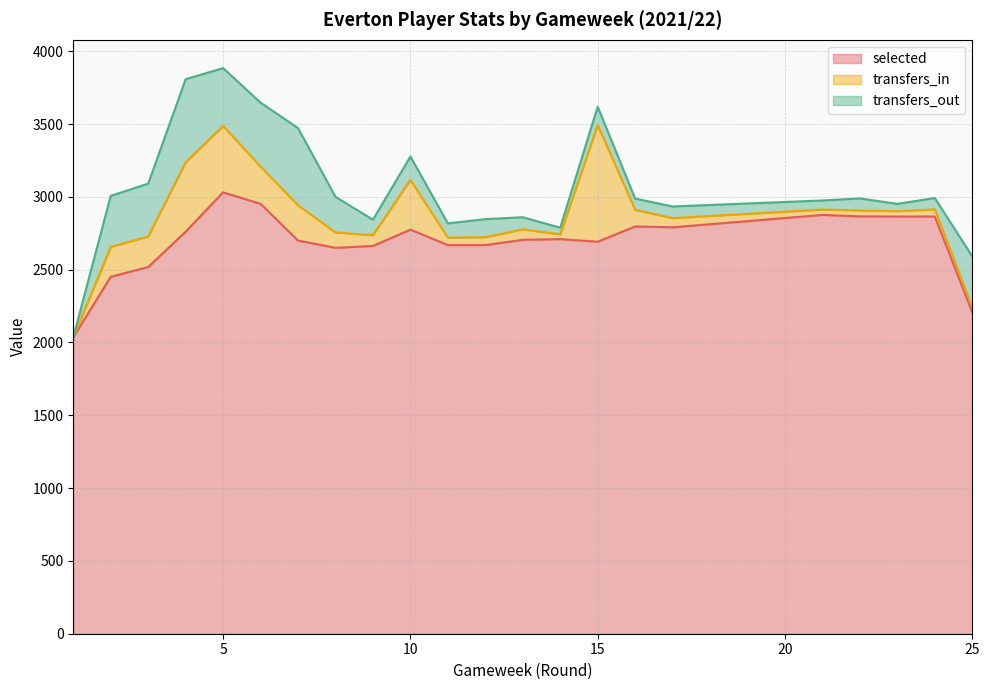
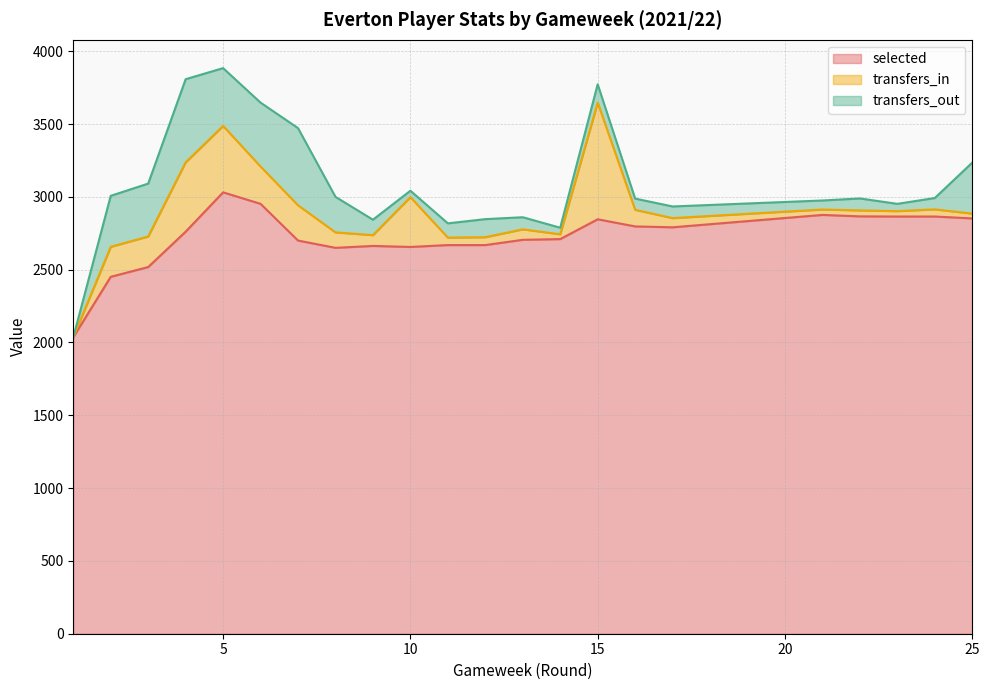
selected, 10: 2780 -> 2660
transfers_out, 10: 160 -> 40
selected, 15: 2690 -> 2850
selected, 25: 2210 -> 2850
